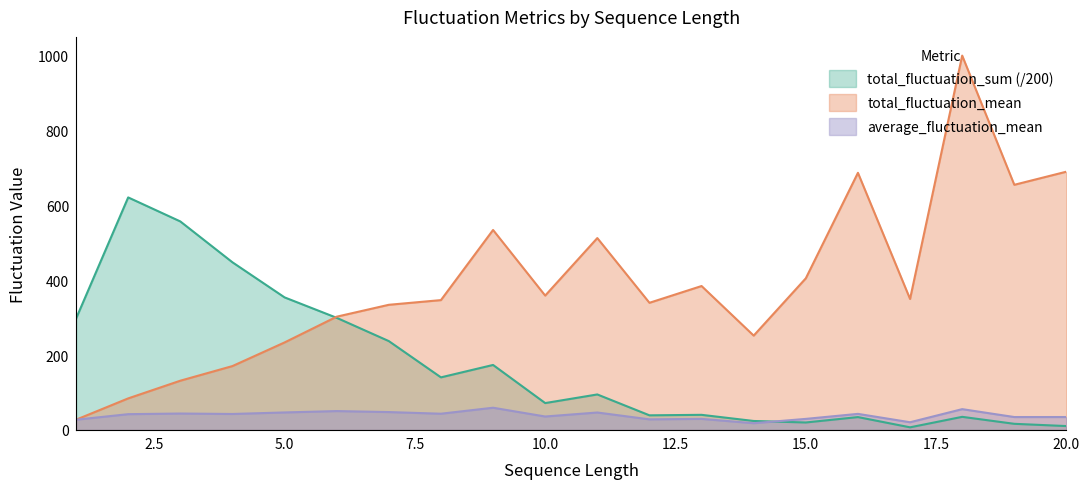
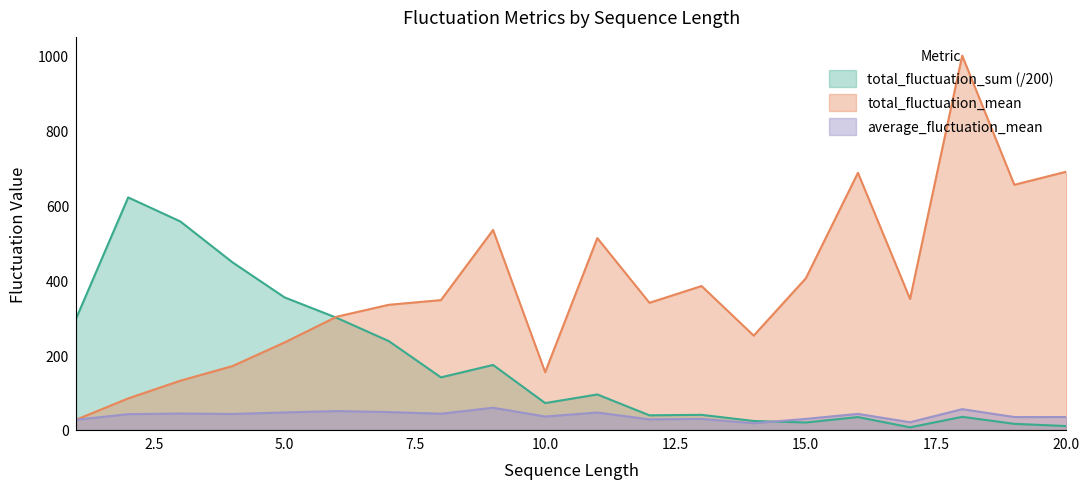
total_fluctuation_mean, 10.0: 360 -> 150
